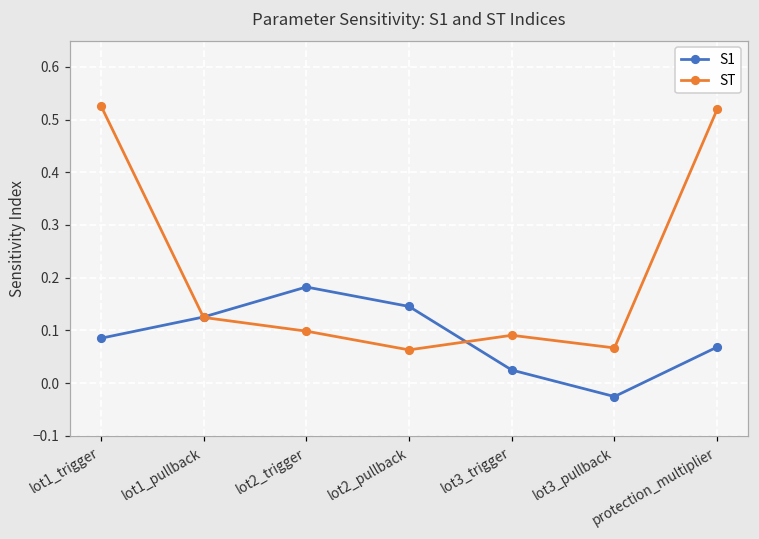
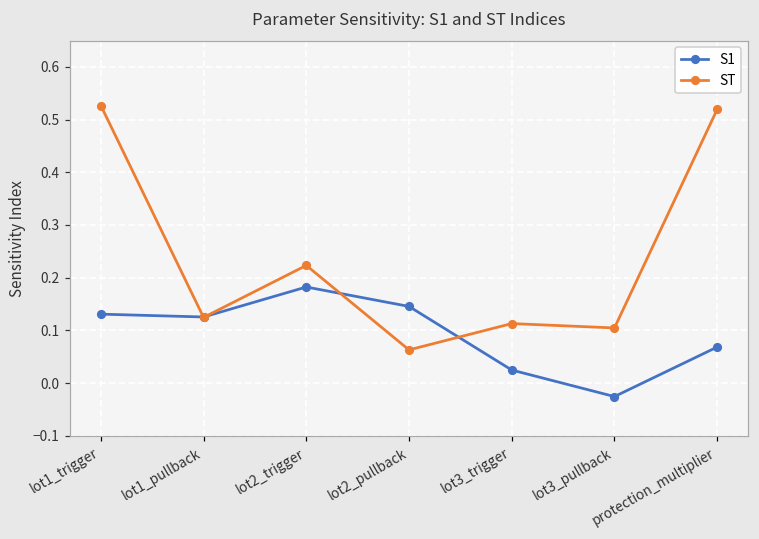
S1, lot1_trigger: 0.09 -> 0.13
ST, lot2_trigger: 0.10 -> 0.22
ST, lot3_trigger: 0.09 -> 0.11
ST, lot3_pullback: 0.07 -> 0.10
